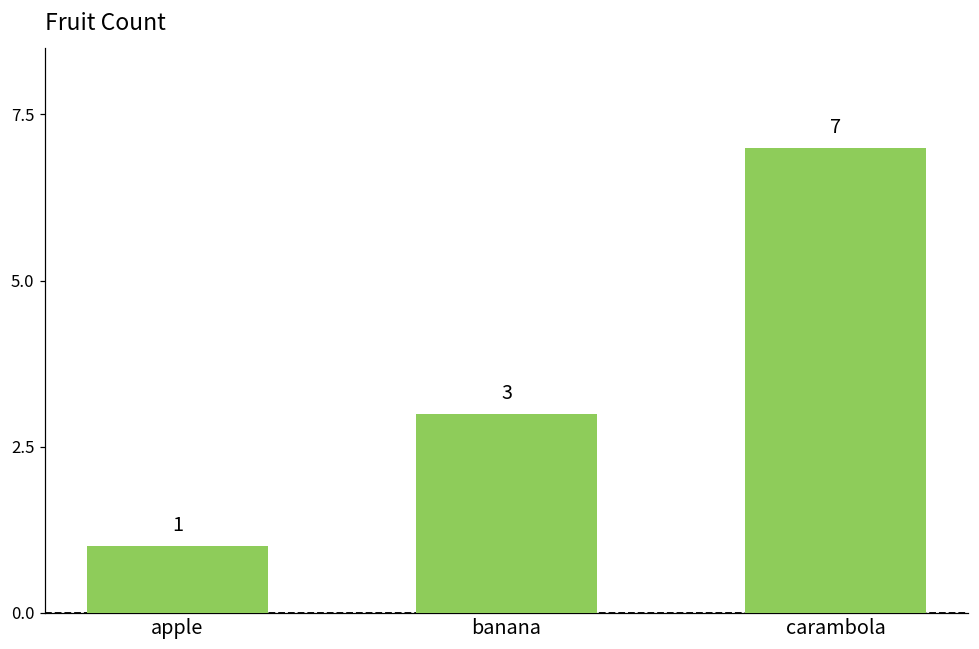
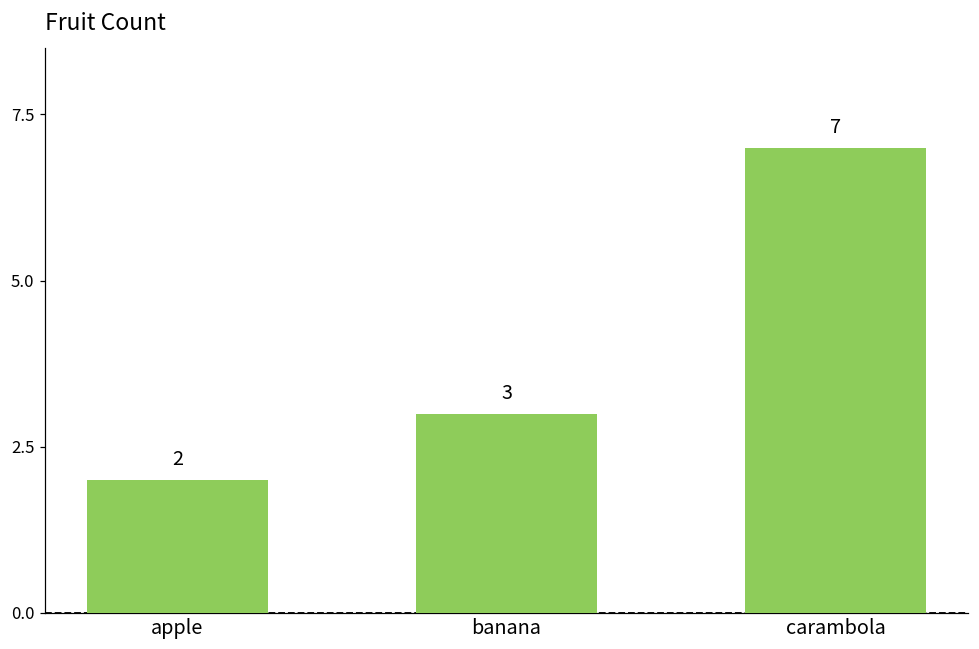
apple: 1 -> 2
